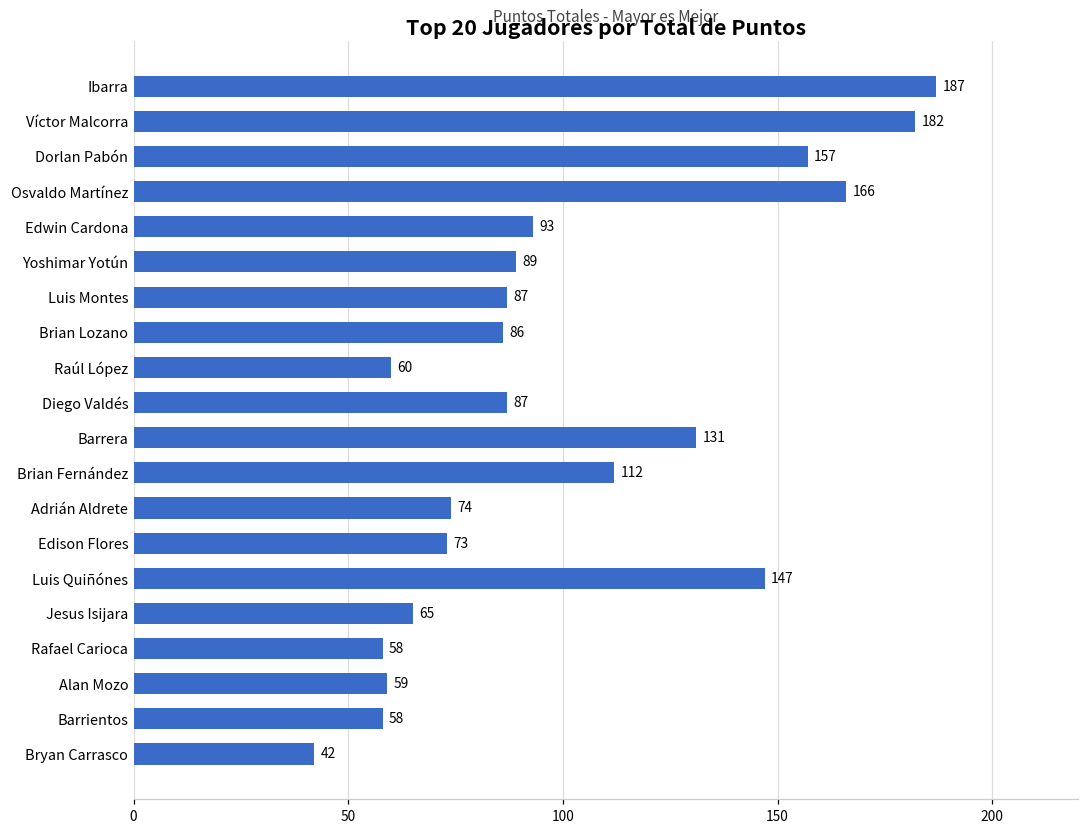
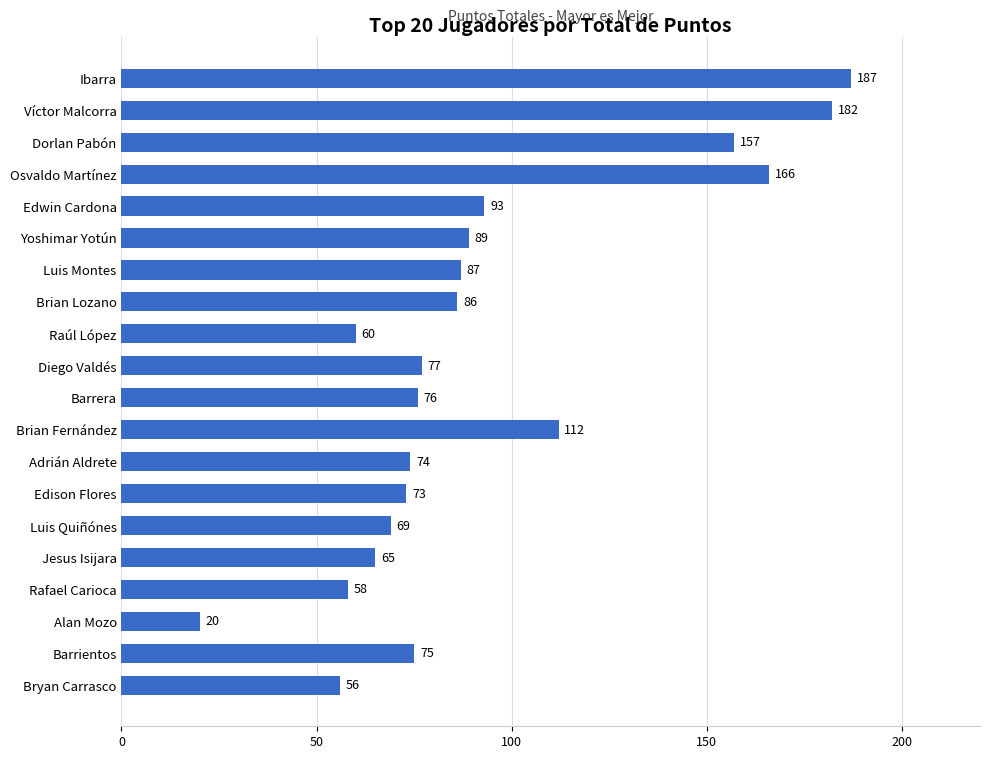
Diego Valdés: 87 -> 77
Barrera: 131 -> 76
Luis Quiñónes: 147 -> 69
Alan Mozo: 59 -> 20
Barrientos: 58 -> 75
Bryan Carrasco: 42 -> 56
